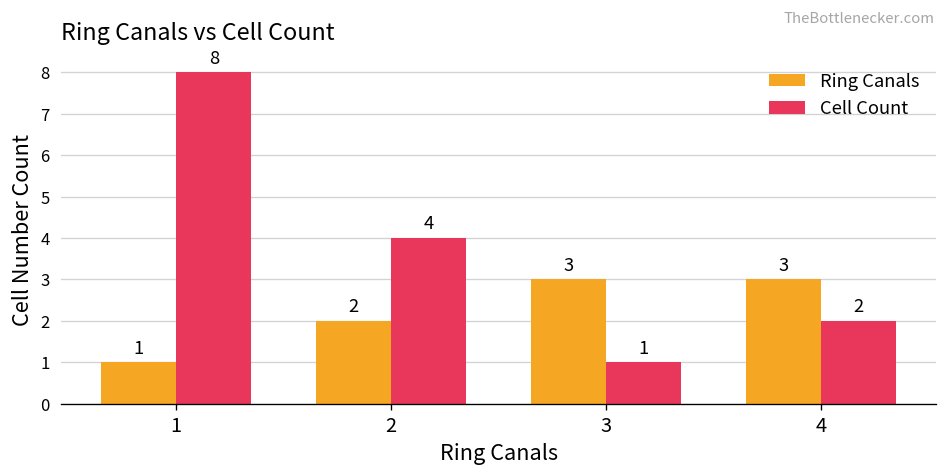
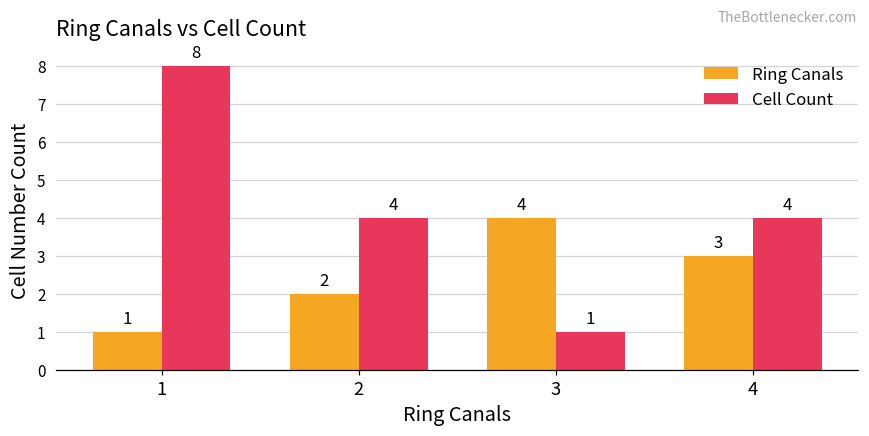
Ring Canals, 3: 3 -> 4
Cell Count, 4: 2 -> 4
